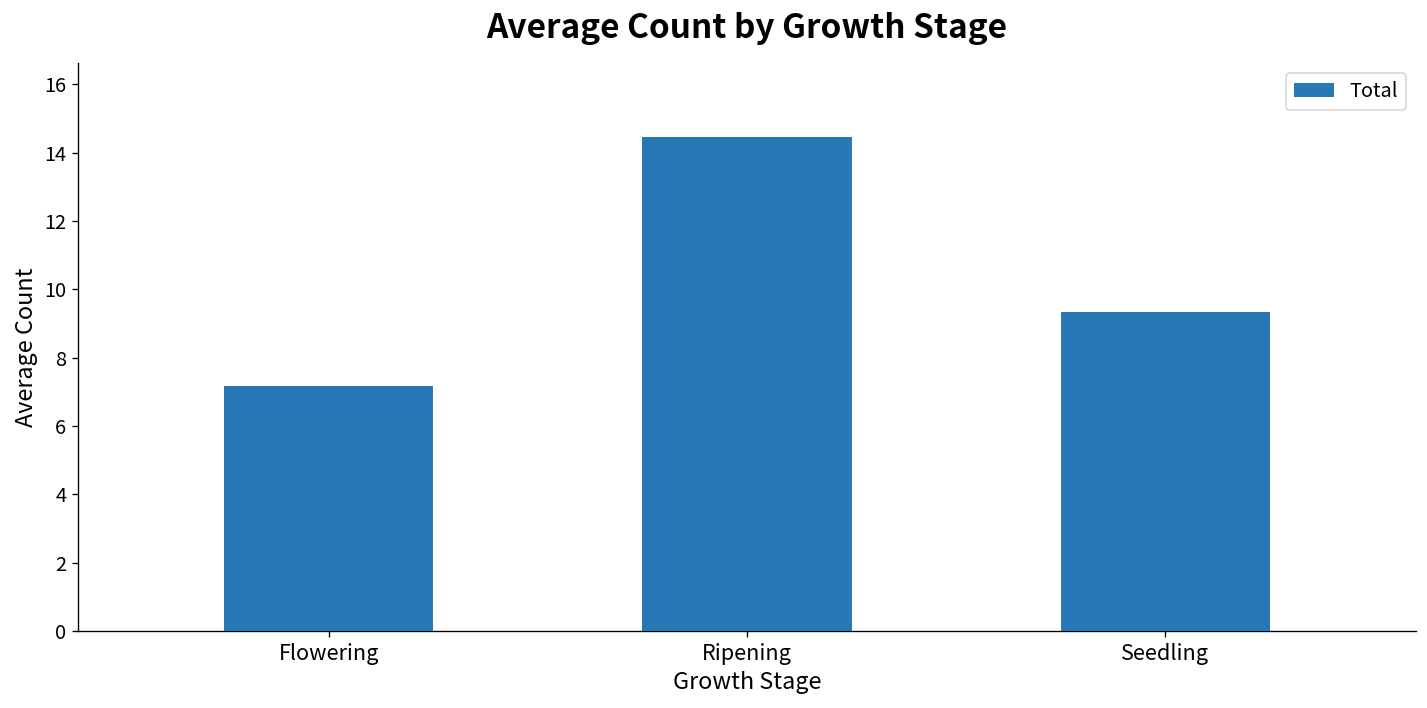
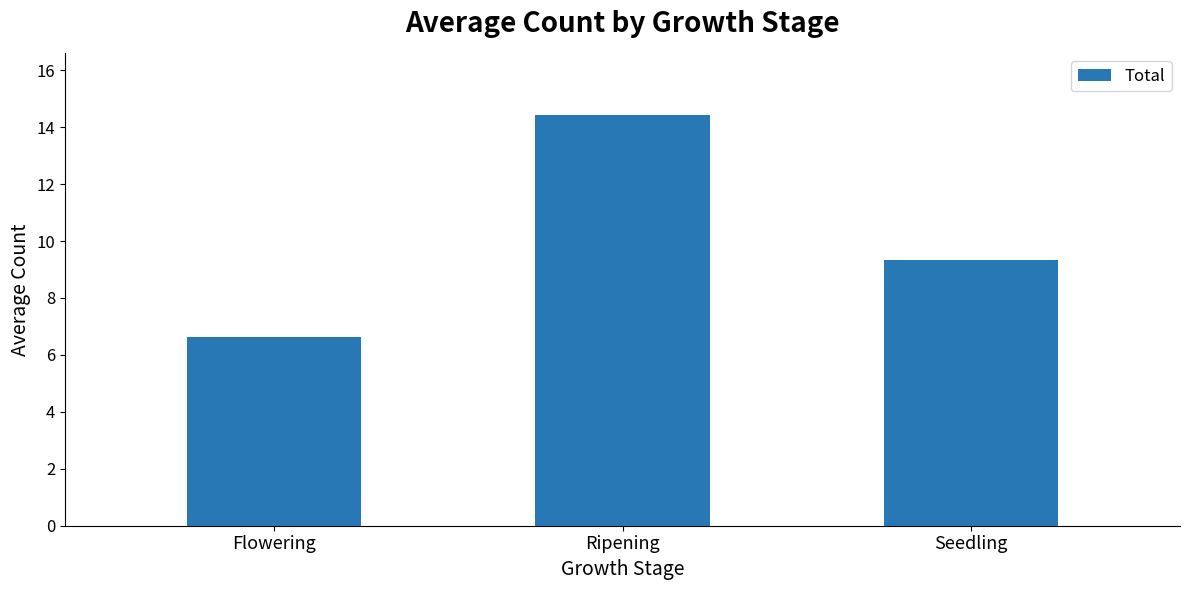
Flowering: 7.2 -> 6.6
